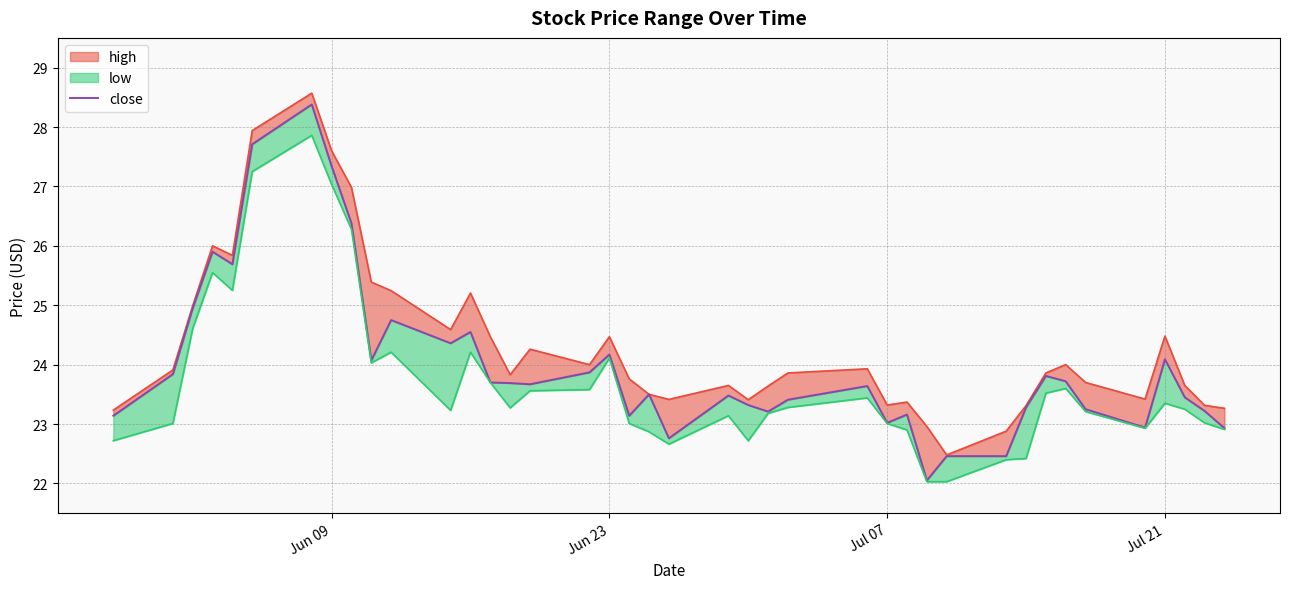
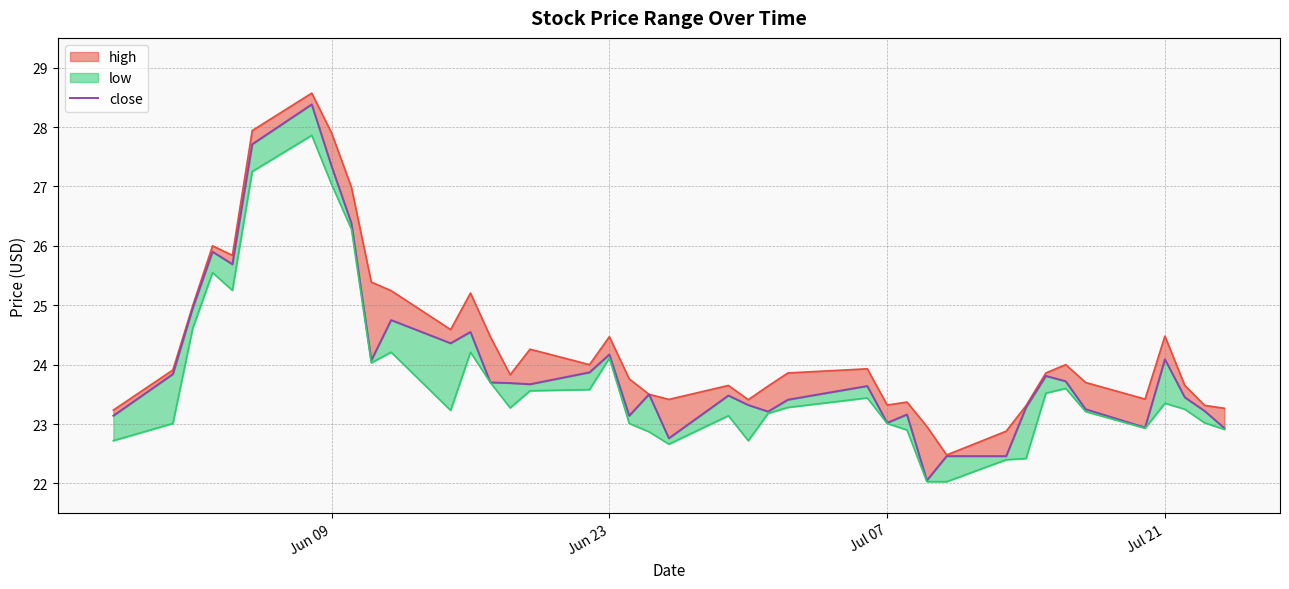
high, Jun 09: 27.6 -> 27.9
